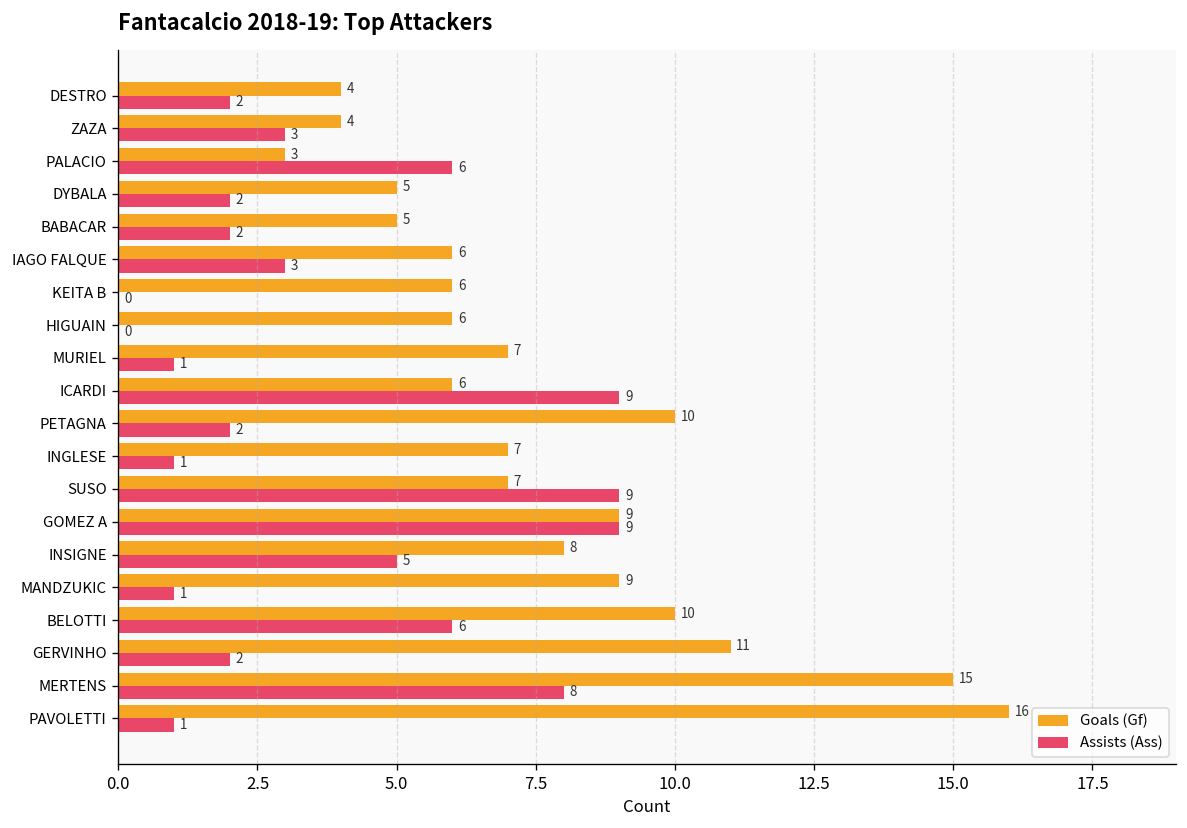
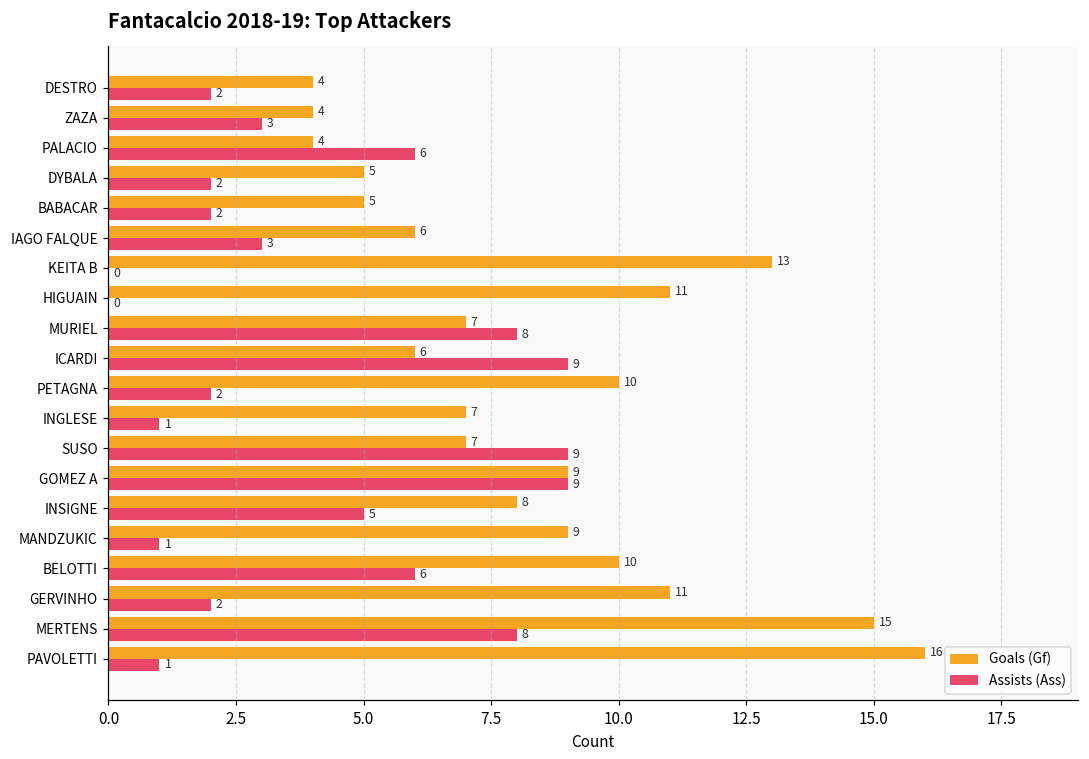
Goals (Gf), PALACIO: 3 -> 4
Goals (Gf), KEITA B: 6 -> 13
Goals (Gf), HIGUAIN: 6 -> 11
Assists (Ass), MURIEL: 1 -> 8
